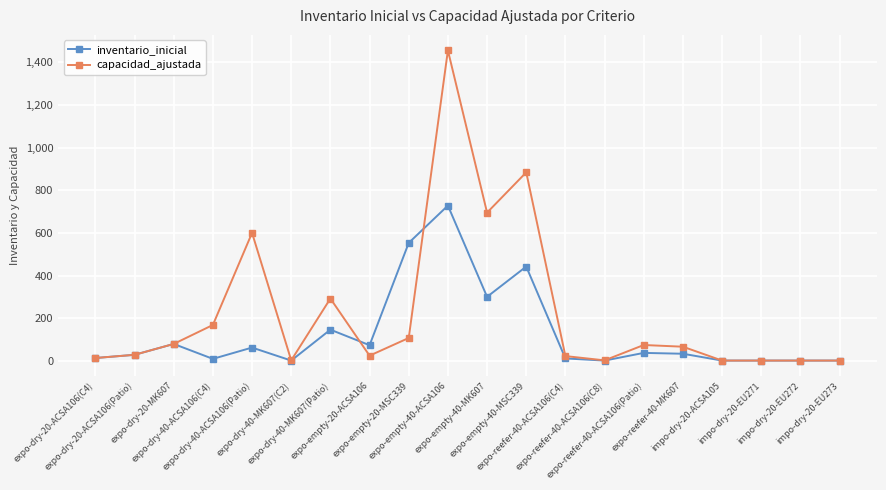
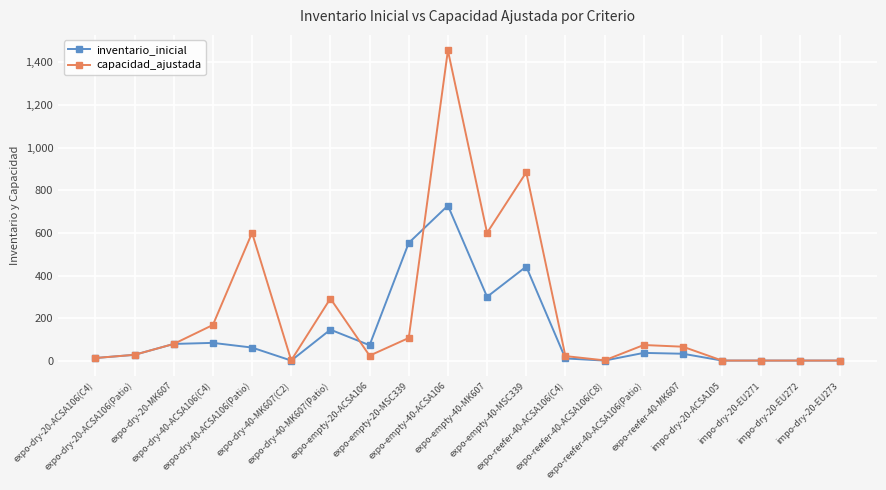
inventario_inicial, expo-dry-40-ACSA106(C4): 10 -> 80
capacidad_ajustada, expo-empty-40-MK607: 700 -> 600
